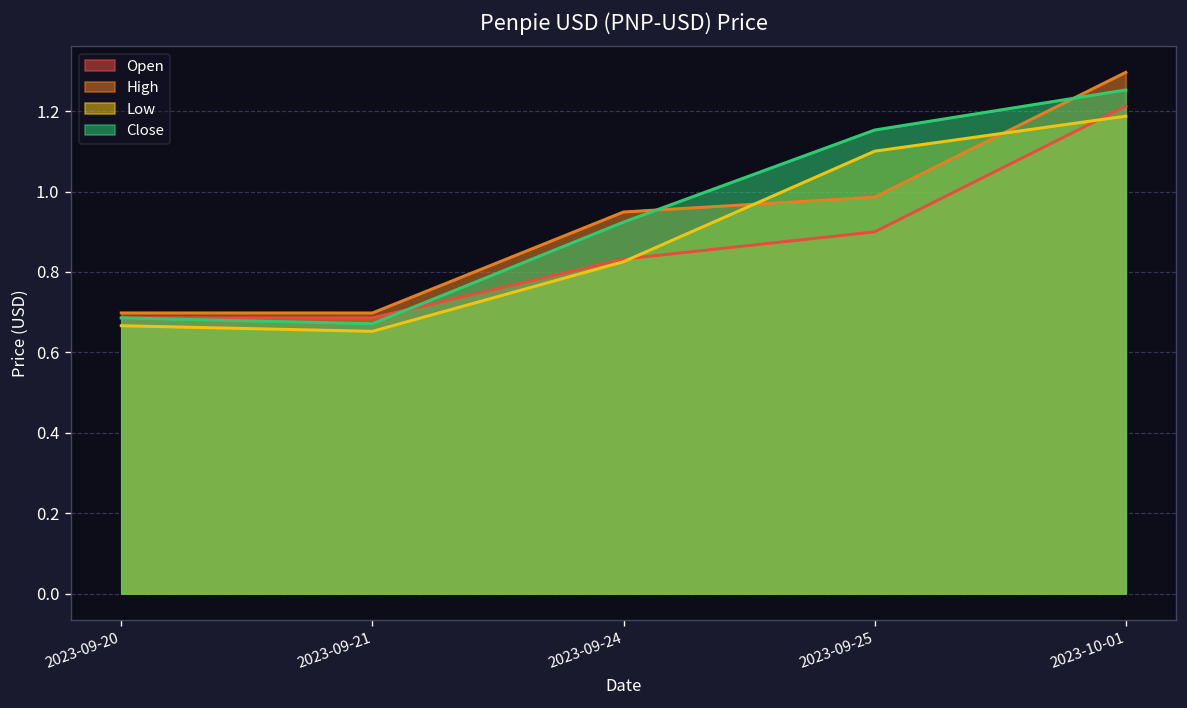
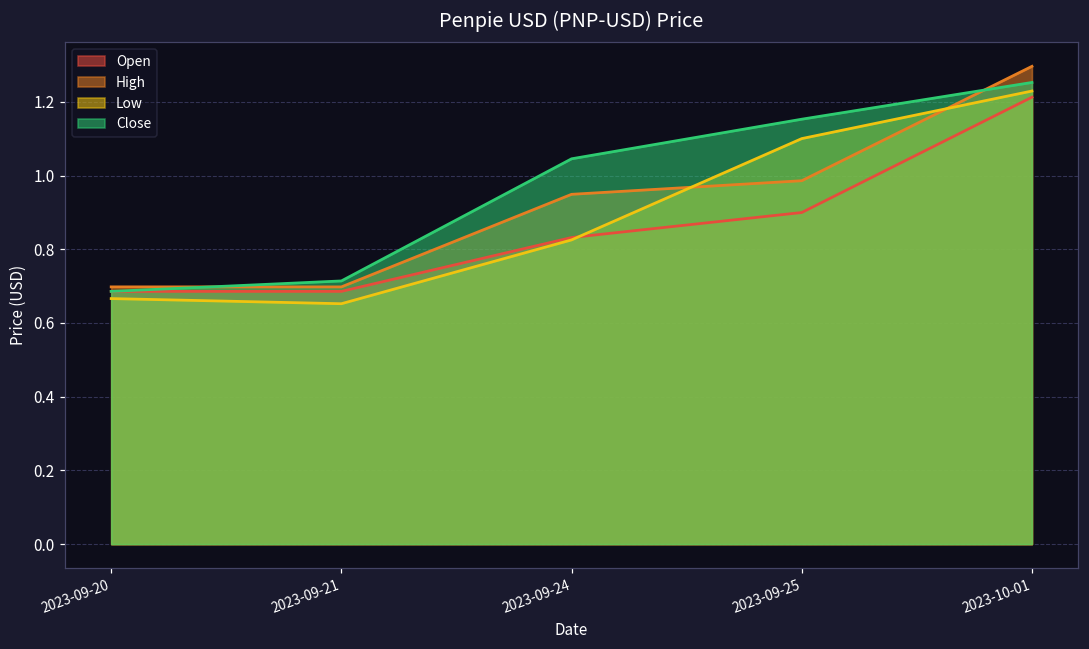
Close, 2023-09-21: 0.67 -> 0.71
Close, 2023-09-24: 0.92 -> 1.05
Low, 2023-10-01: 1.19 -> 1.23
